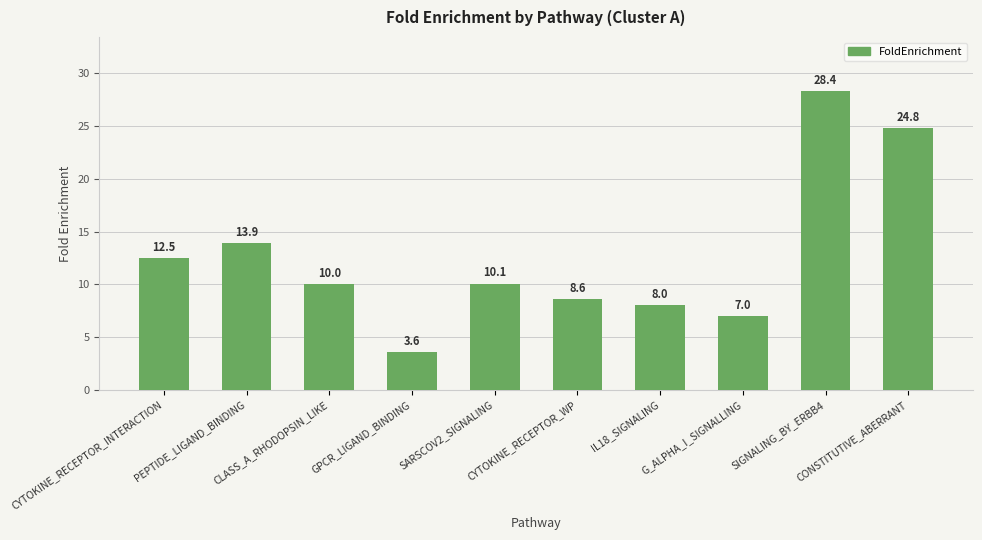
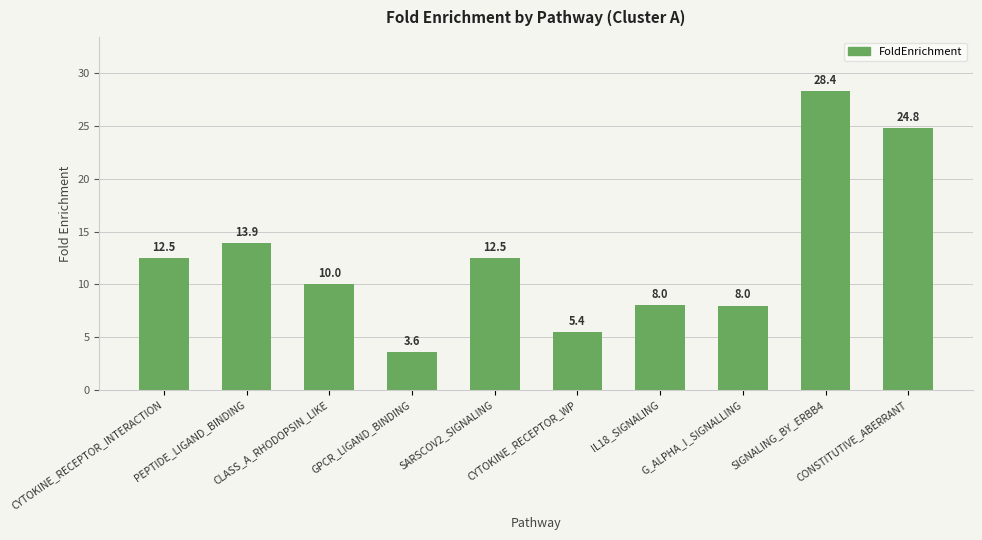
SARSCOV2_SIGNALING: 10.1 -> 12.5
CYTOKINE_RECEPTOR_WP: 8.6 -> 5.4
G_ALPHA_I_SIGNALLING: 7.0 -> 8.0
